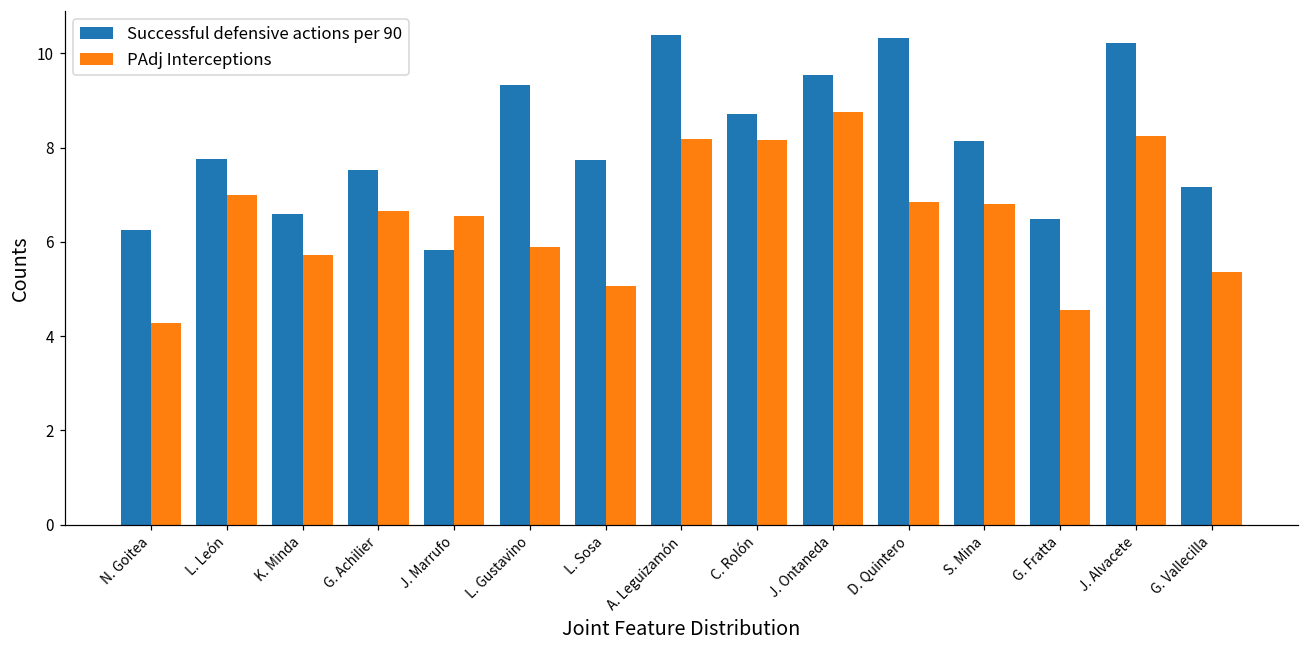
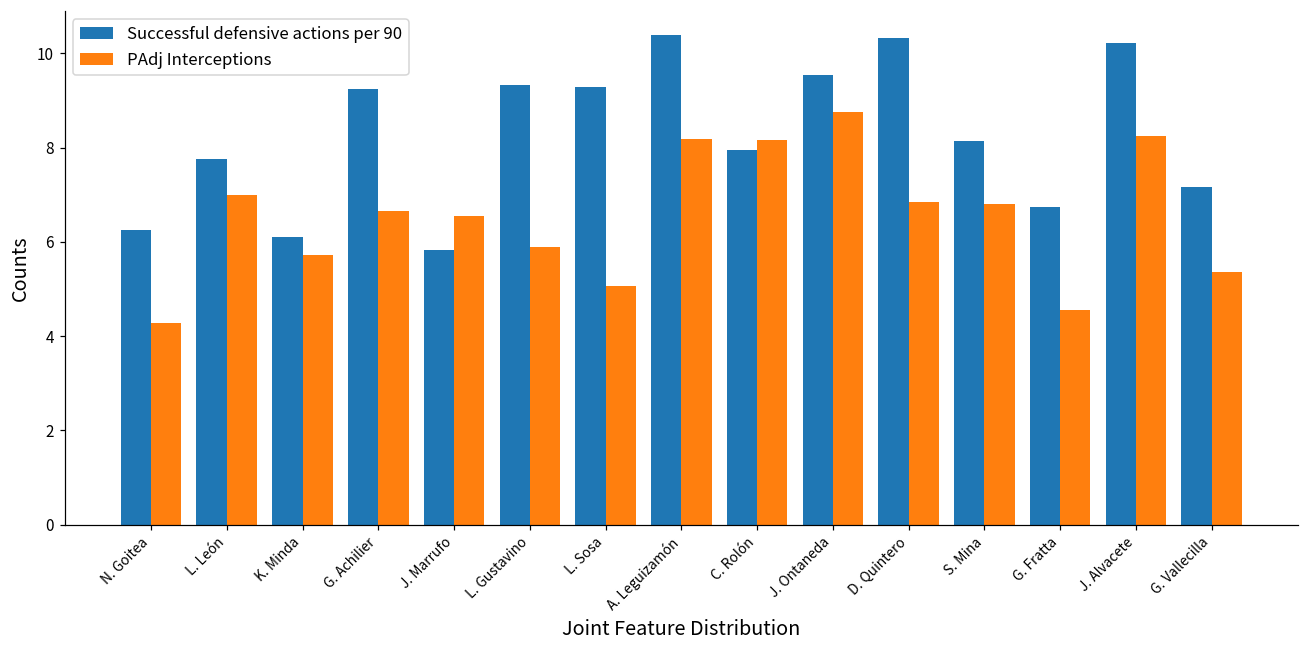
Successful defensive actions per 90, K. Minda: 6.6 -> 6.1
Successful defensive actions per 90, G. Achilier: 7.5 -> 9.3
Successful defensive actions per 90, L. Sosa: 7.7 -> 9.3
Successful defensive actions per 90, C. Rolón: 8.7 -> 8.0
Successful defensive actions per 90, G. Fratta: 6.5 -> 6.7
